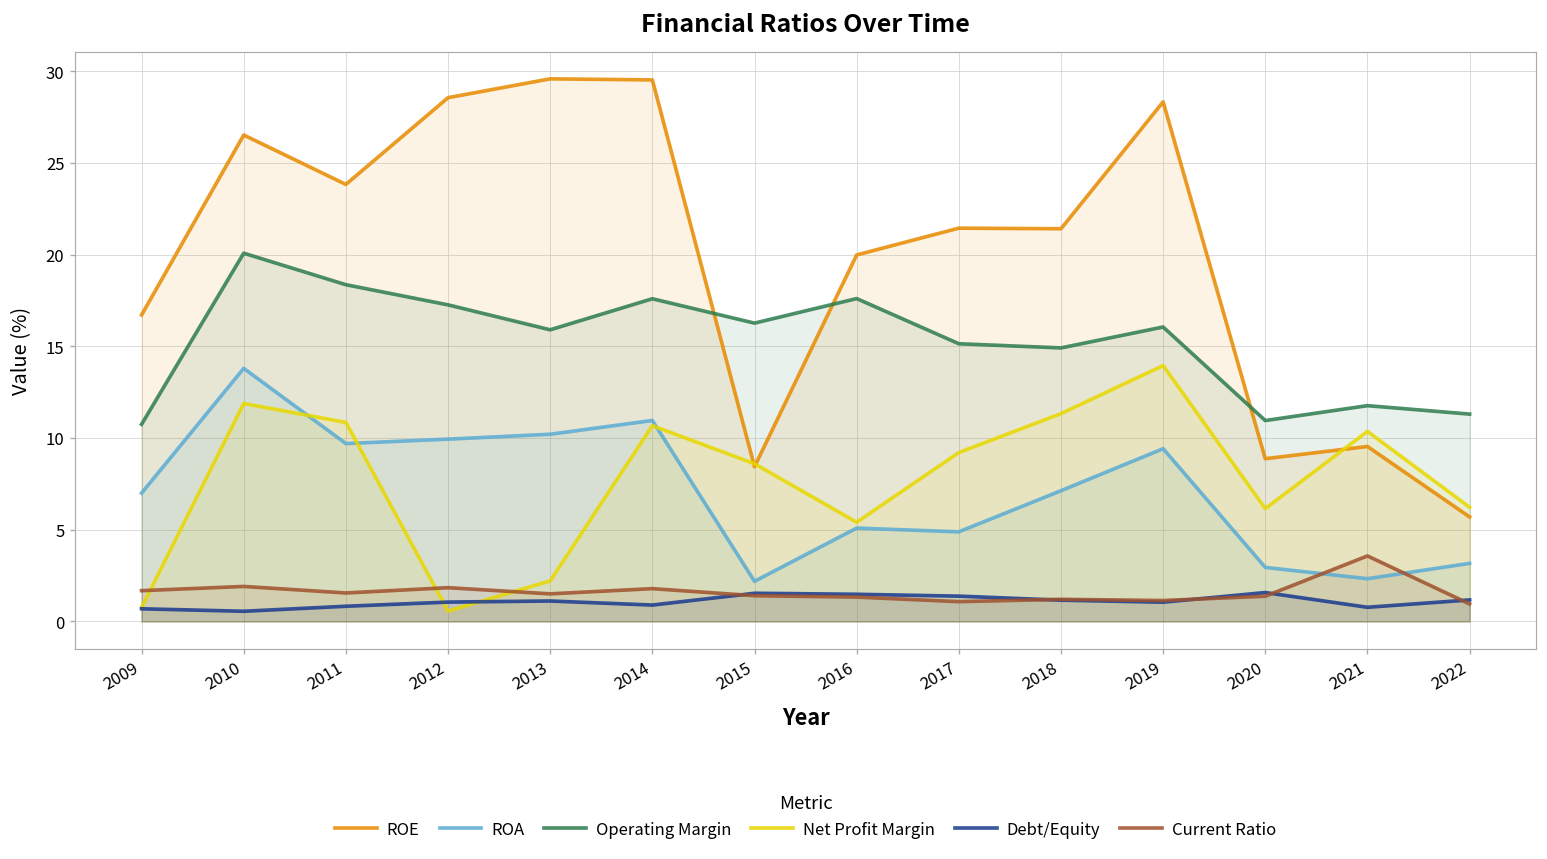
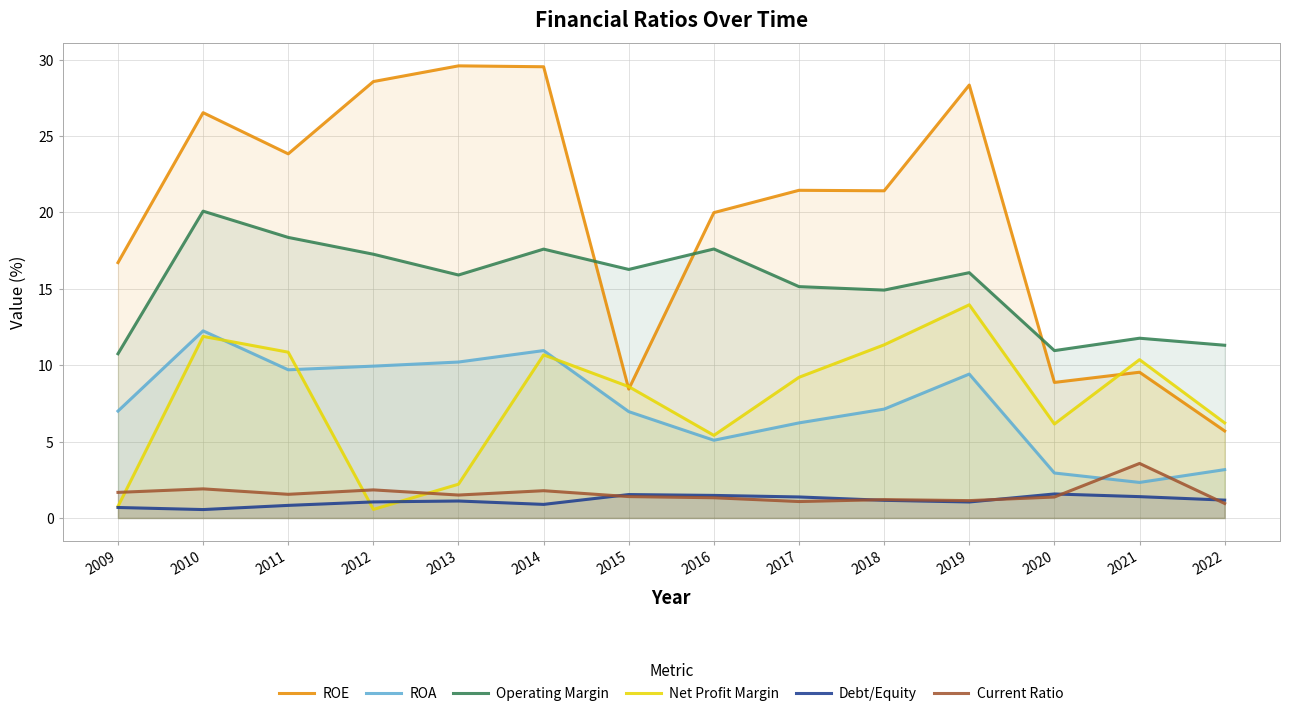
ROA, 2010: 13.8 -> 12.2
ROA, 2015: 2.2 -> 7.0
ROA, 2017: 4.9 -> 6.2
Debt/Equity, 2021: 0.8 -> 1.4
